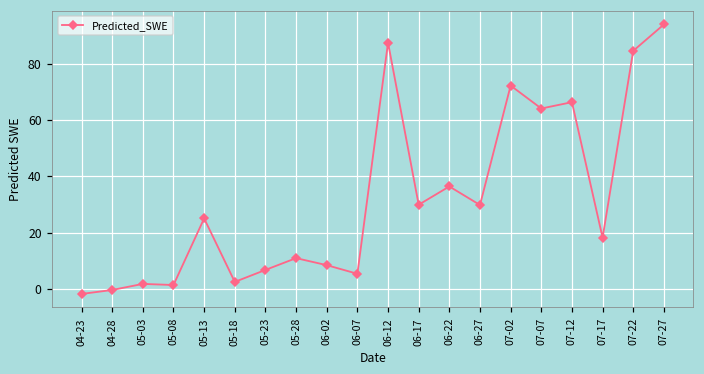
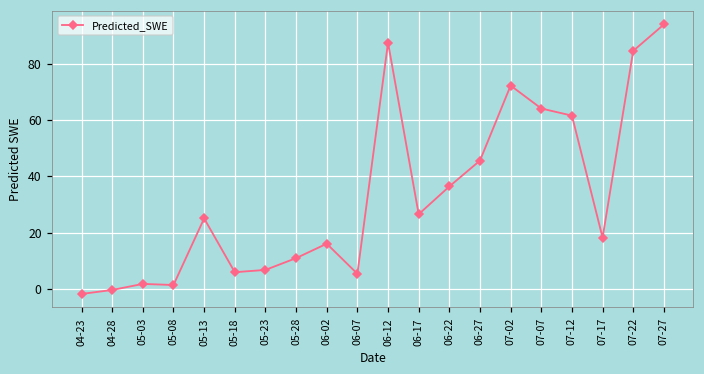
05-18: 3 -> 6
06-02: 8 -> 16
06-17: 30 -> 27
06-27: 30 -> 46
07-12: 66 -> 62
